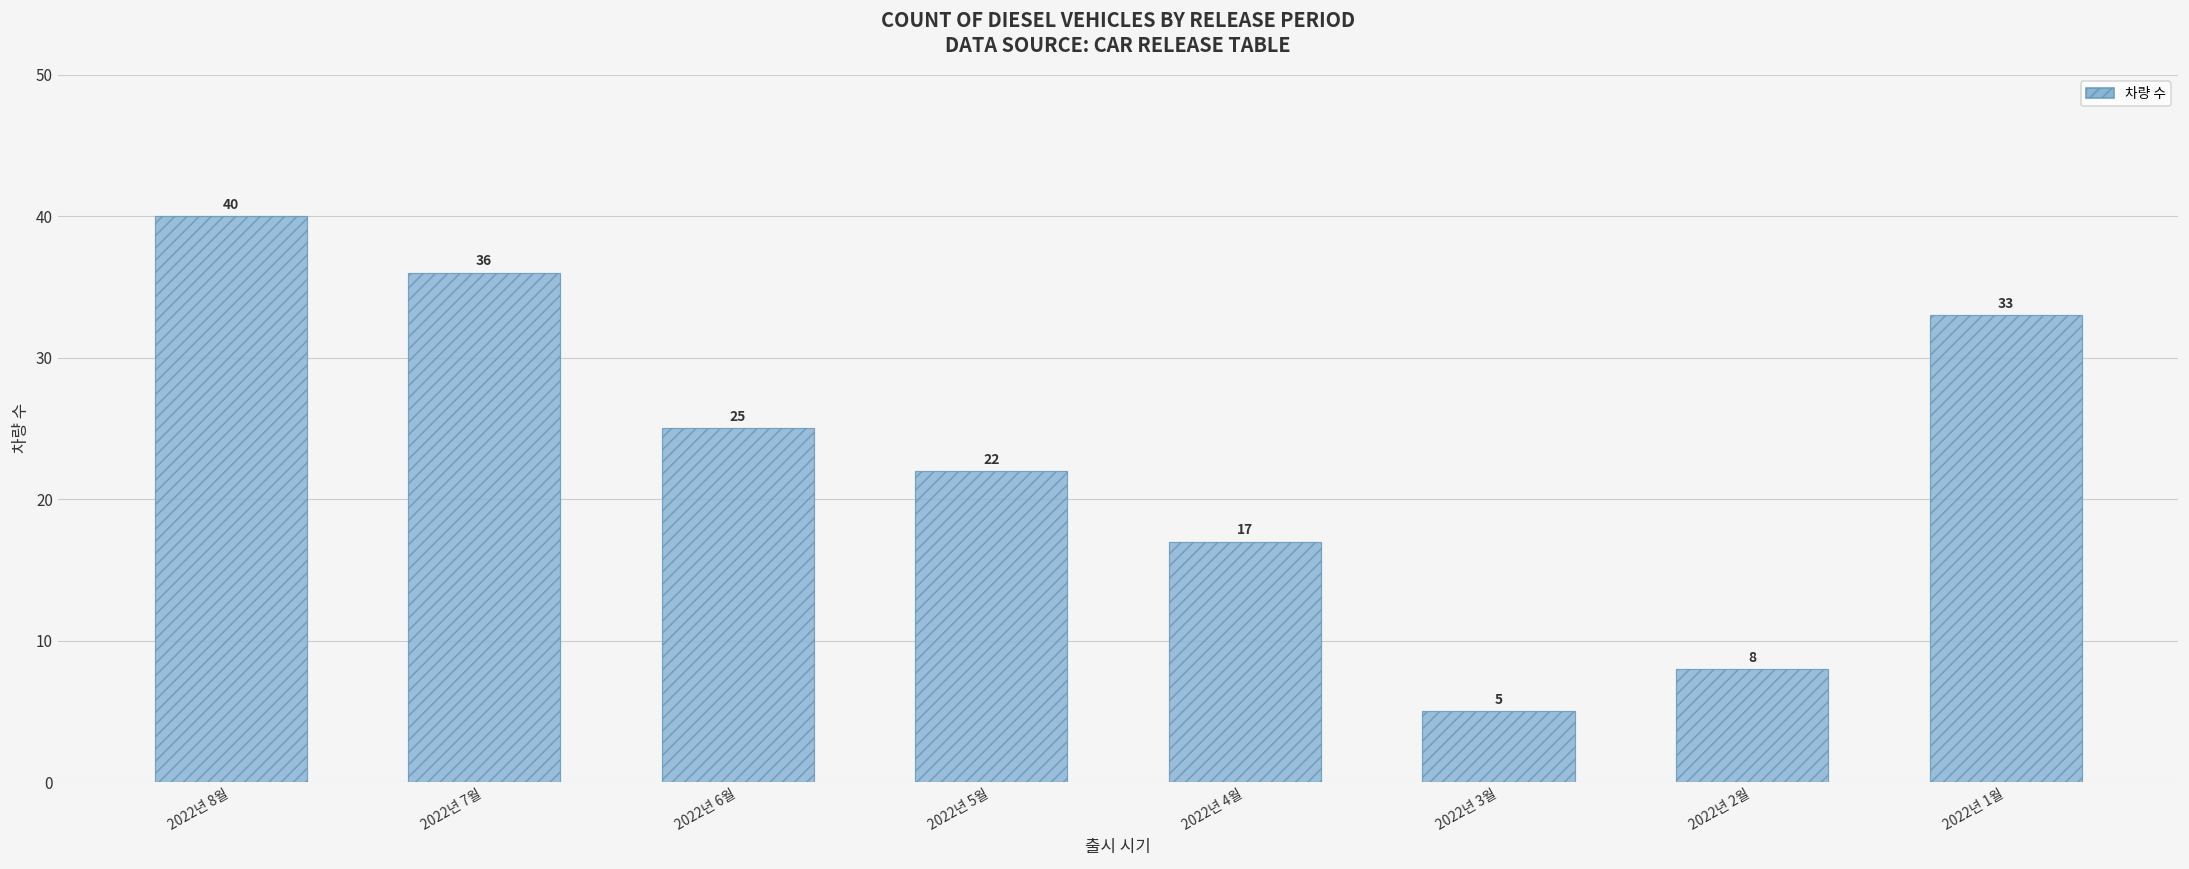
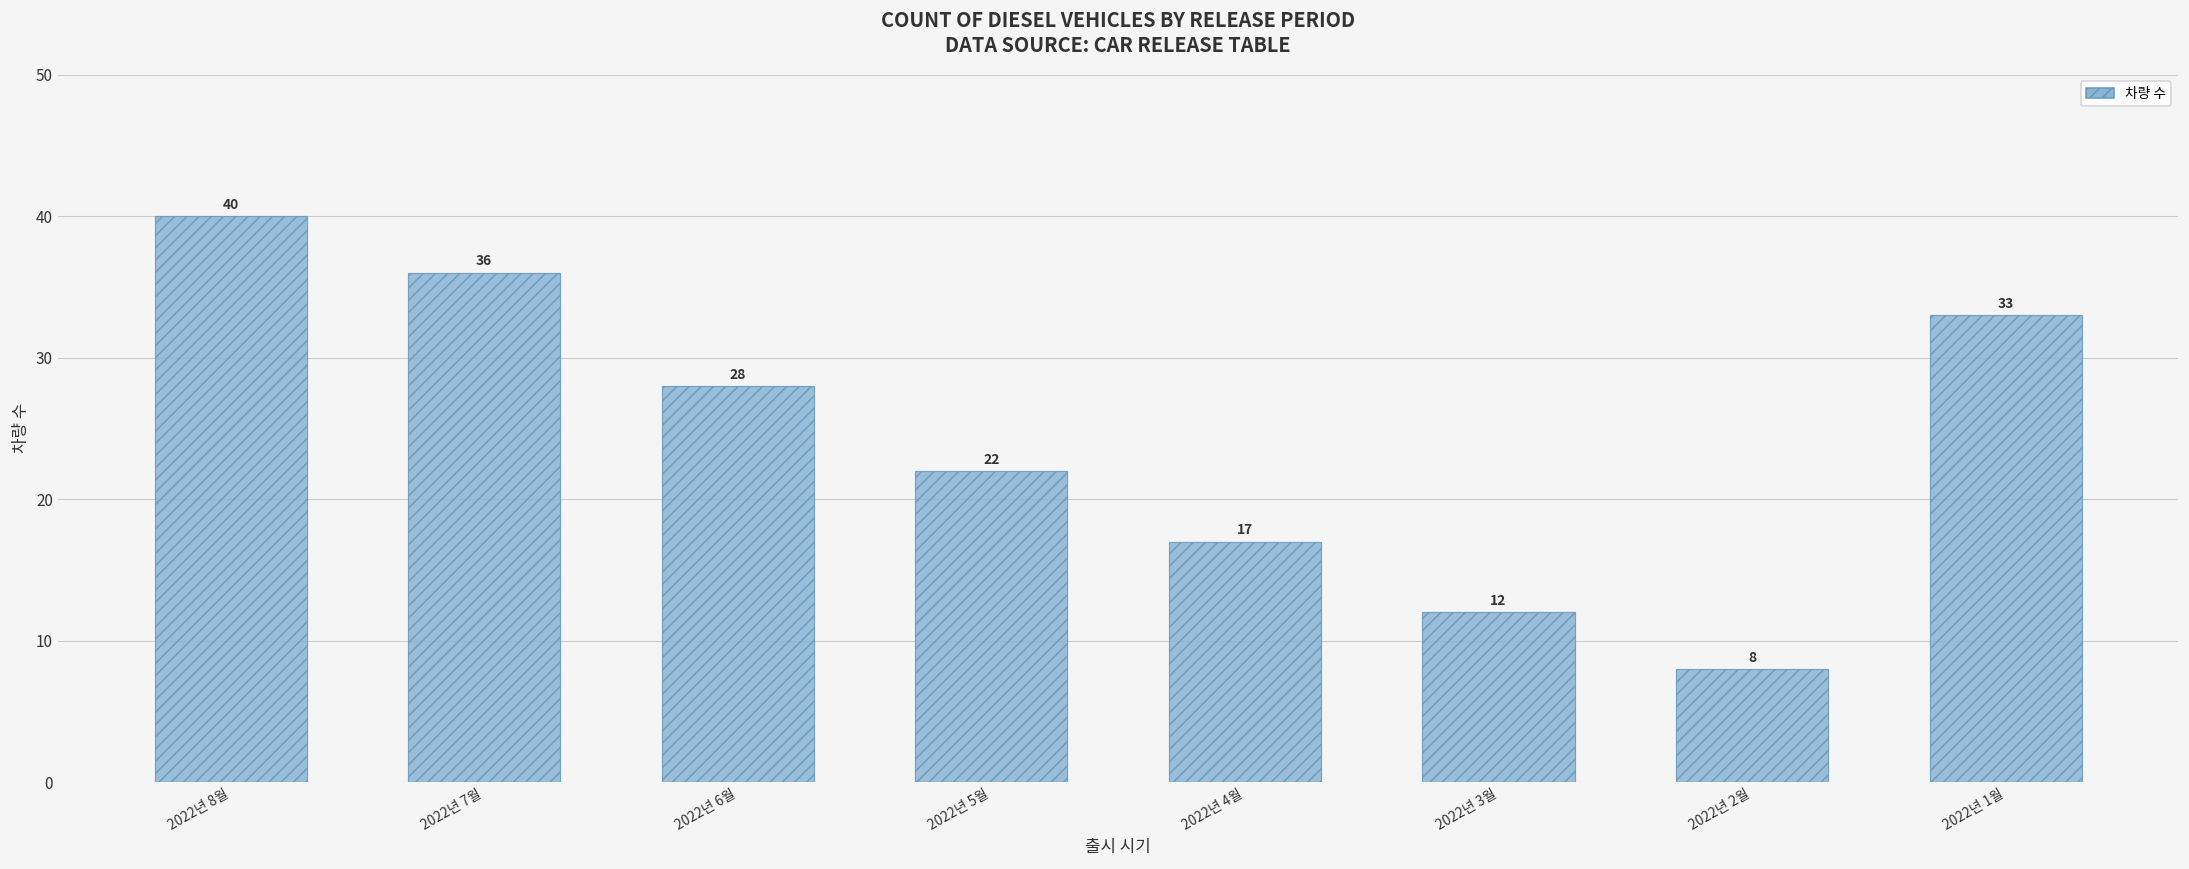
2022년 6월: 25 -> 28
2022년 3월: 5 -> 12
